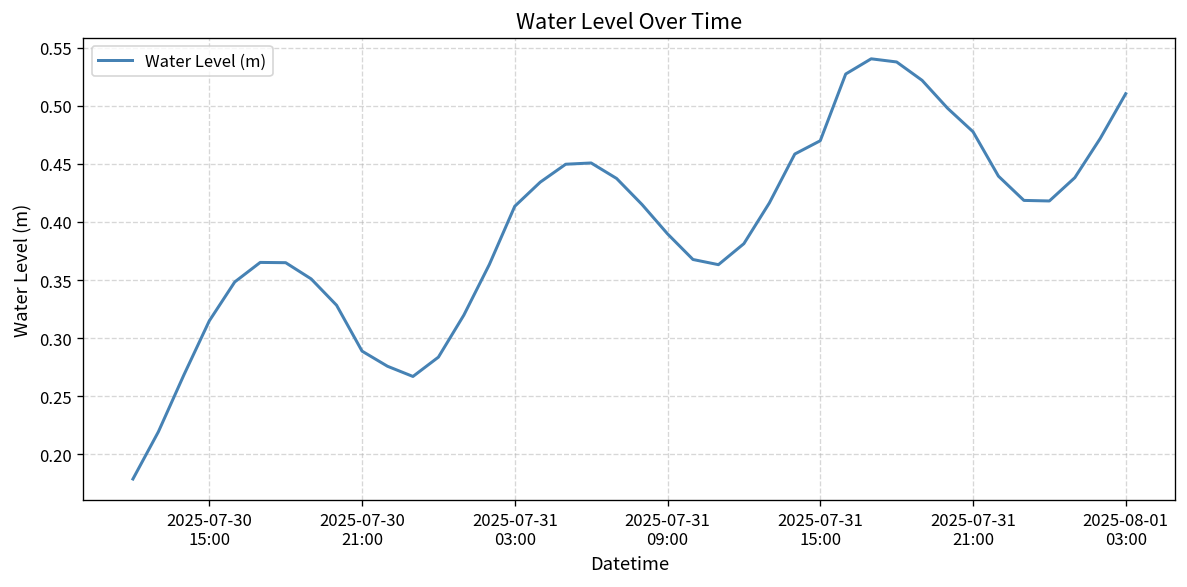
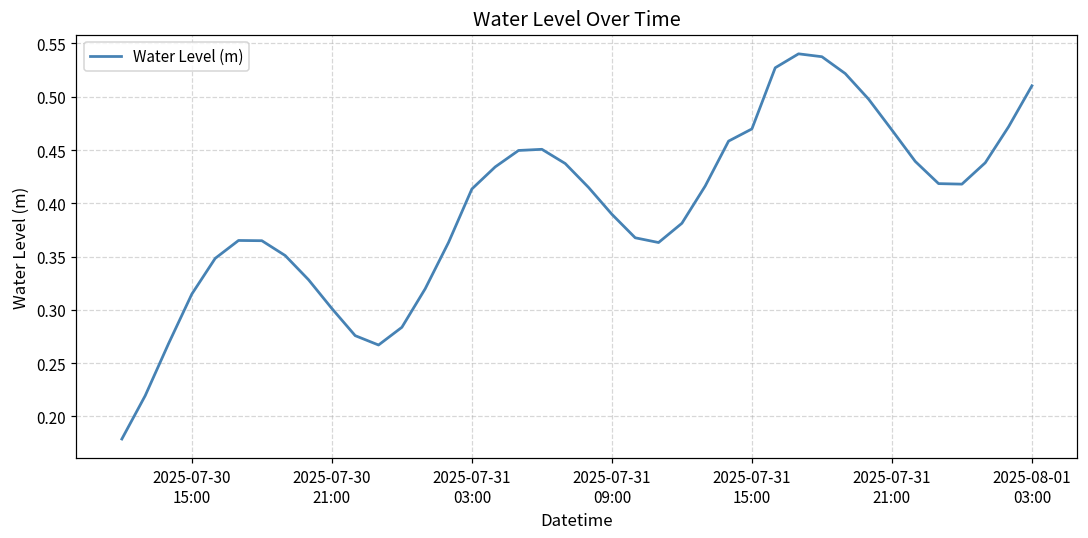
2025-07-30 21:00: 0.29 -> 0.30
2025-07-31 21:00: 0.48 -> 0.47
